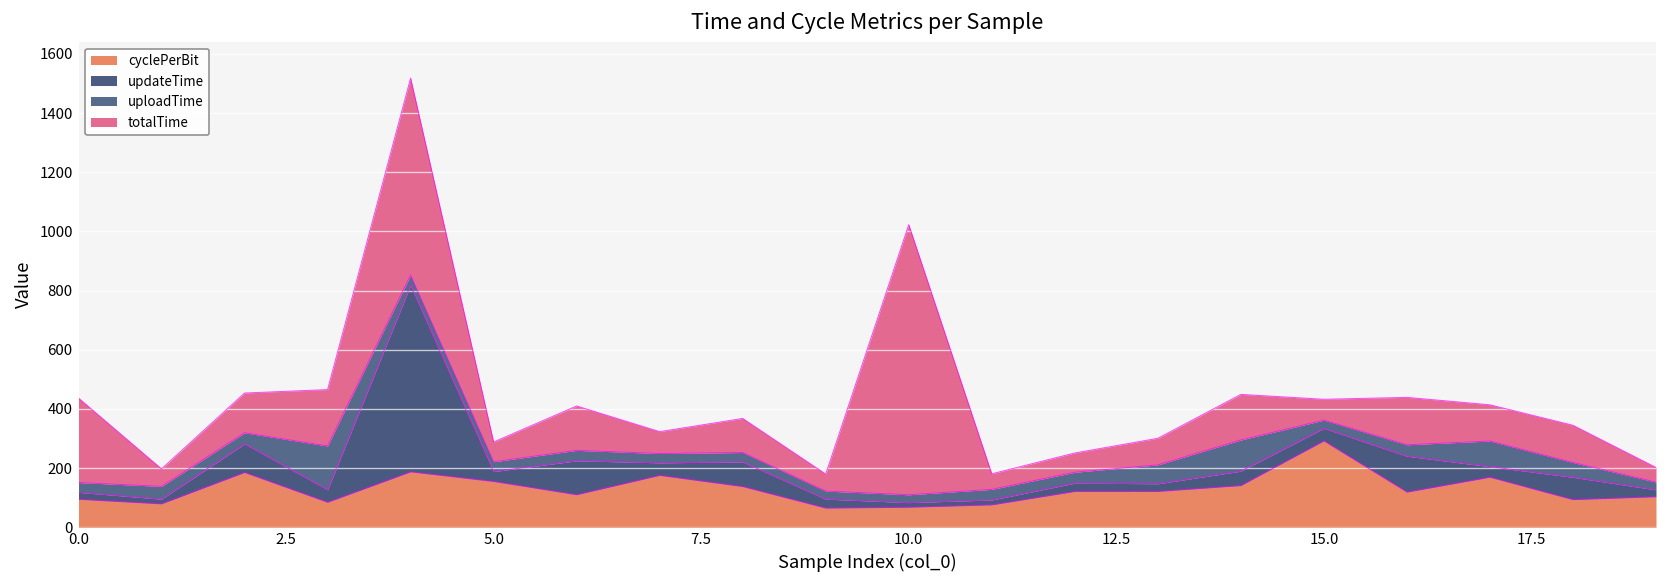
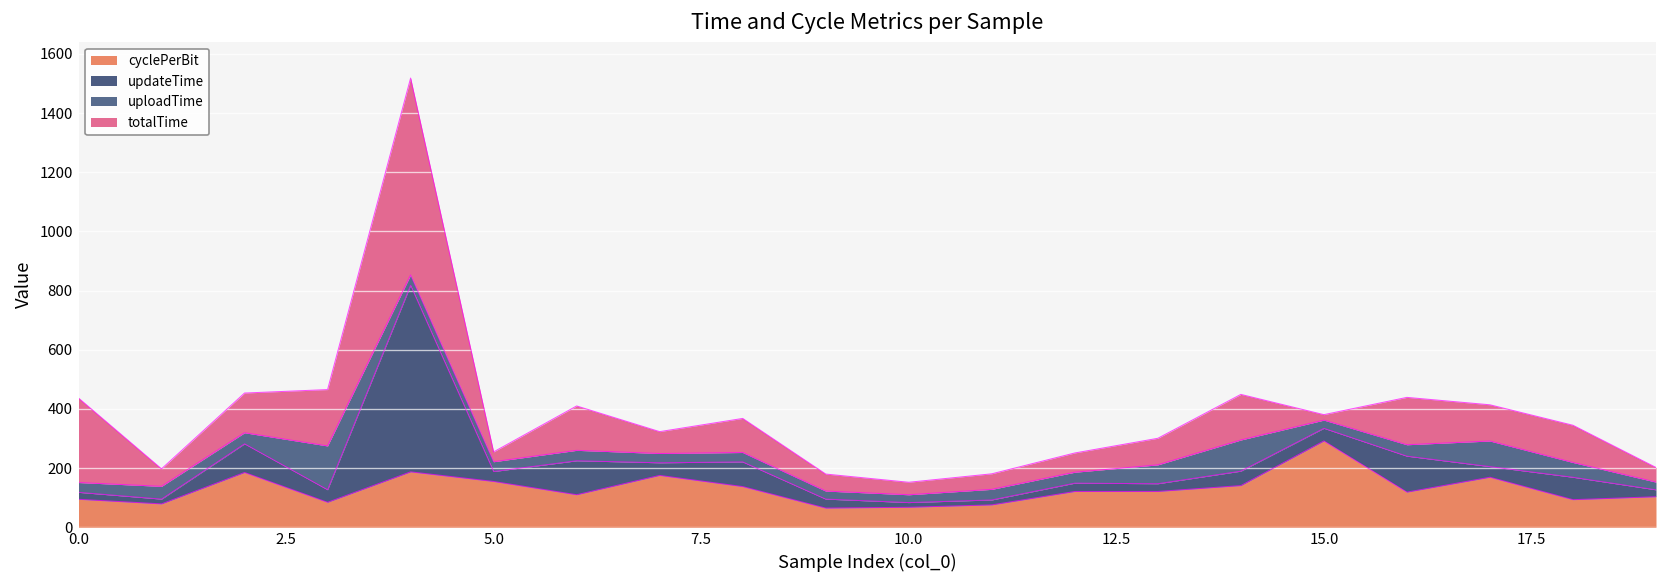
totalTime, 5.0: 70 -> 30
totalTime, 10.0: 910 -> 40
totalTime, 15.0: 70 -> 20
